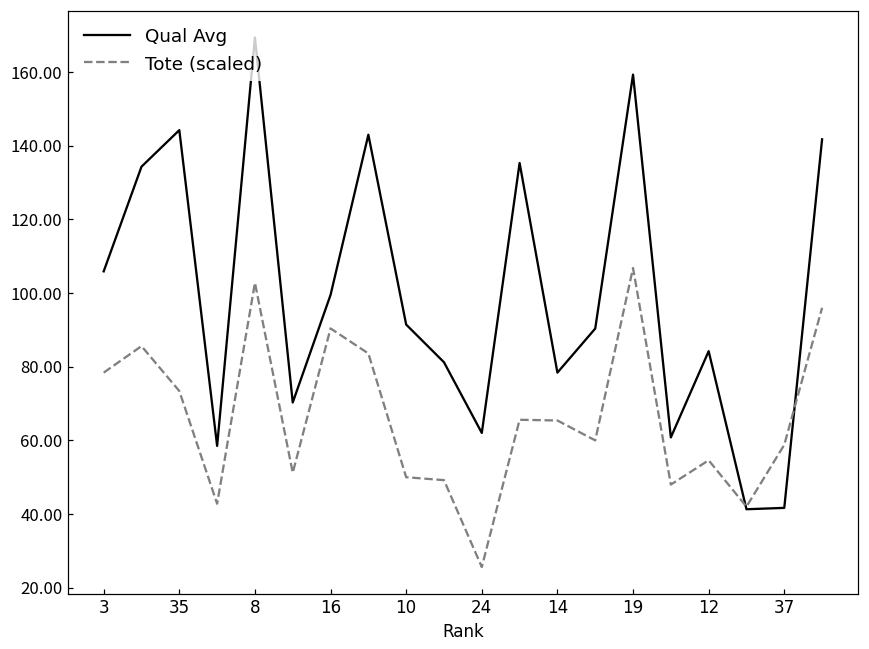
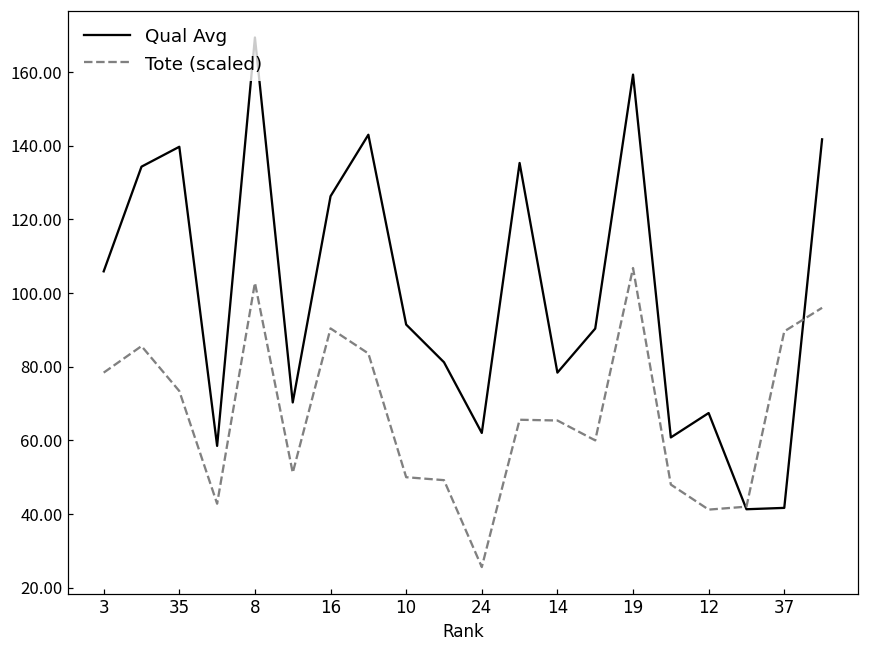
Qual Avg, 35: 144 -> 140
Qual Avg, 16: 100 -> 126
Qual Avg, 12: 84 -> 67
Tote (scaled), 12: 55 -> 41
Tote (scaled), 37: 59 -> 90
